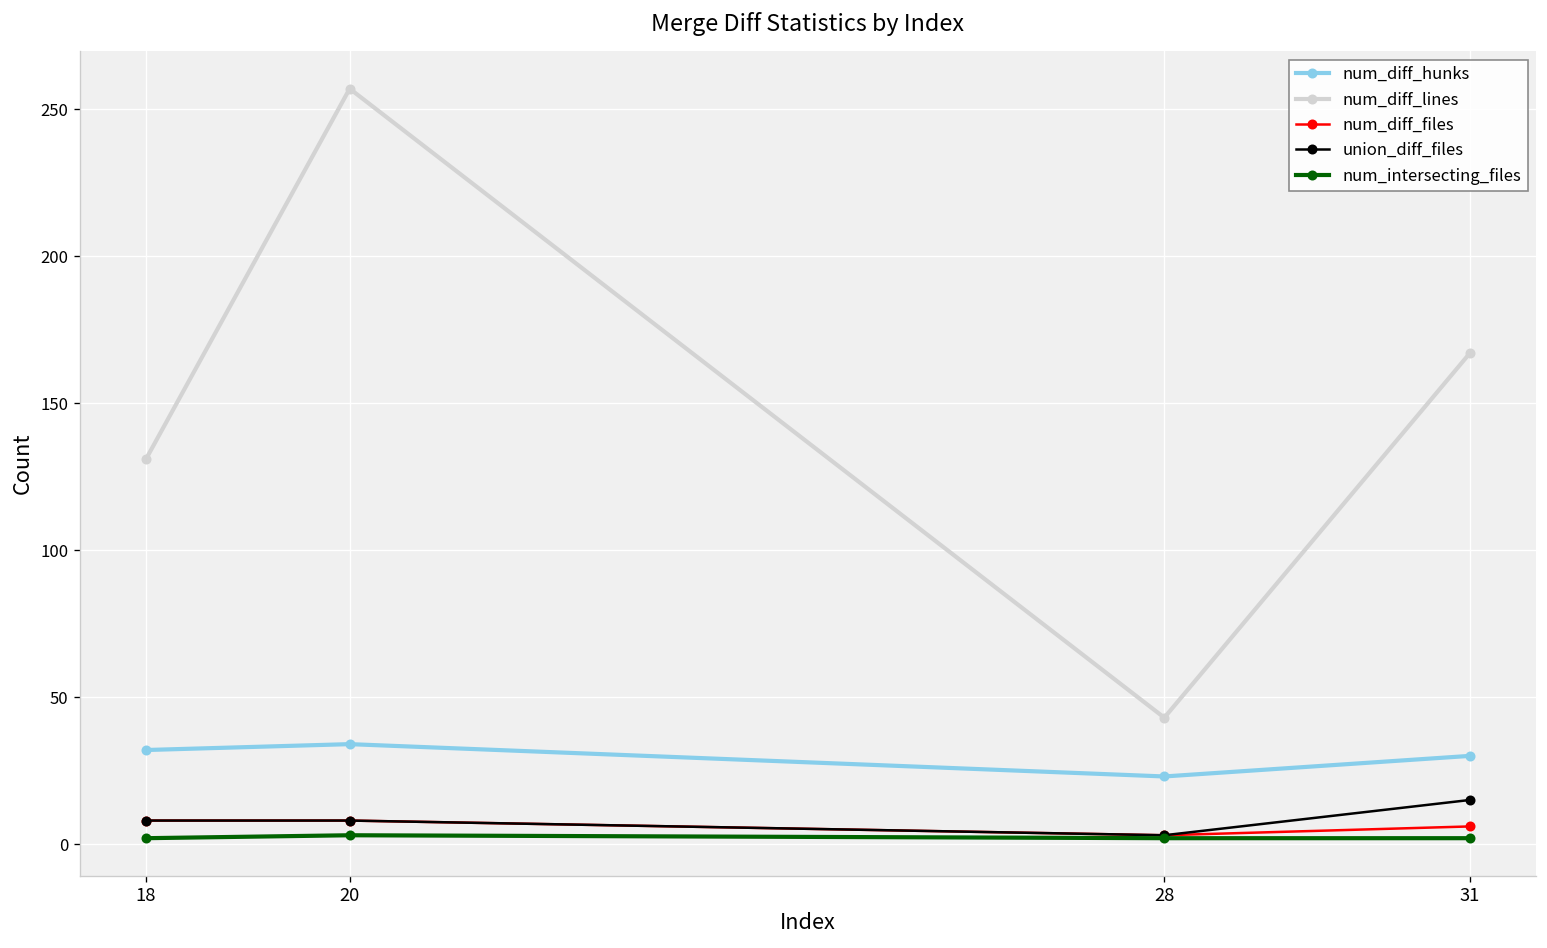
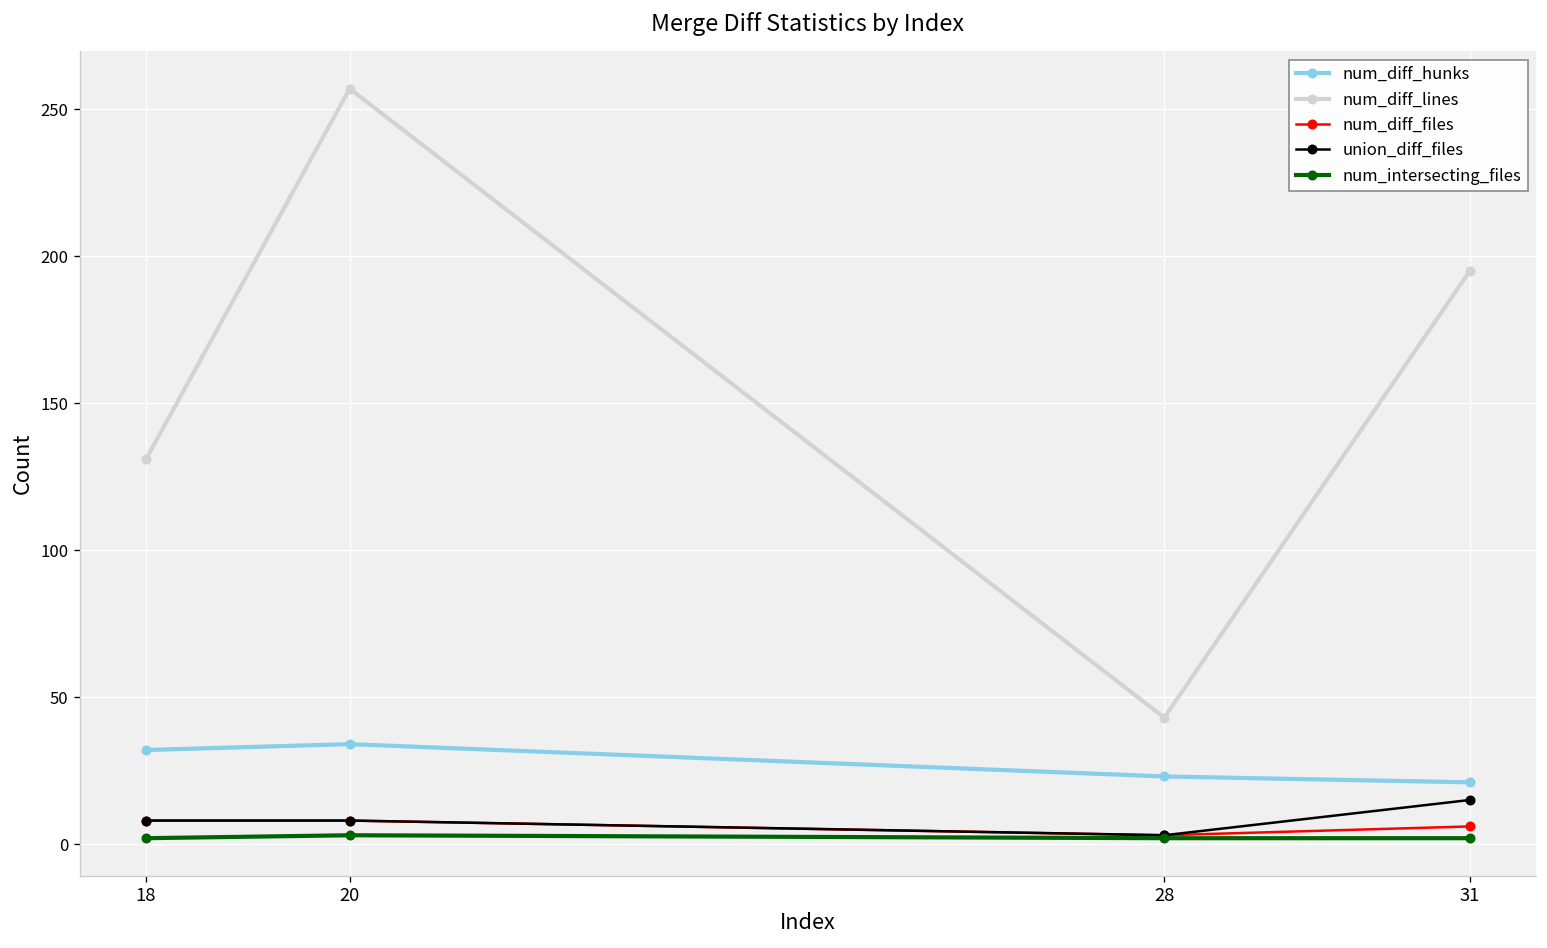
num_diff_hunks, 31: 30 -> 21
num_diff_lines, 31: 167 -> 195
